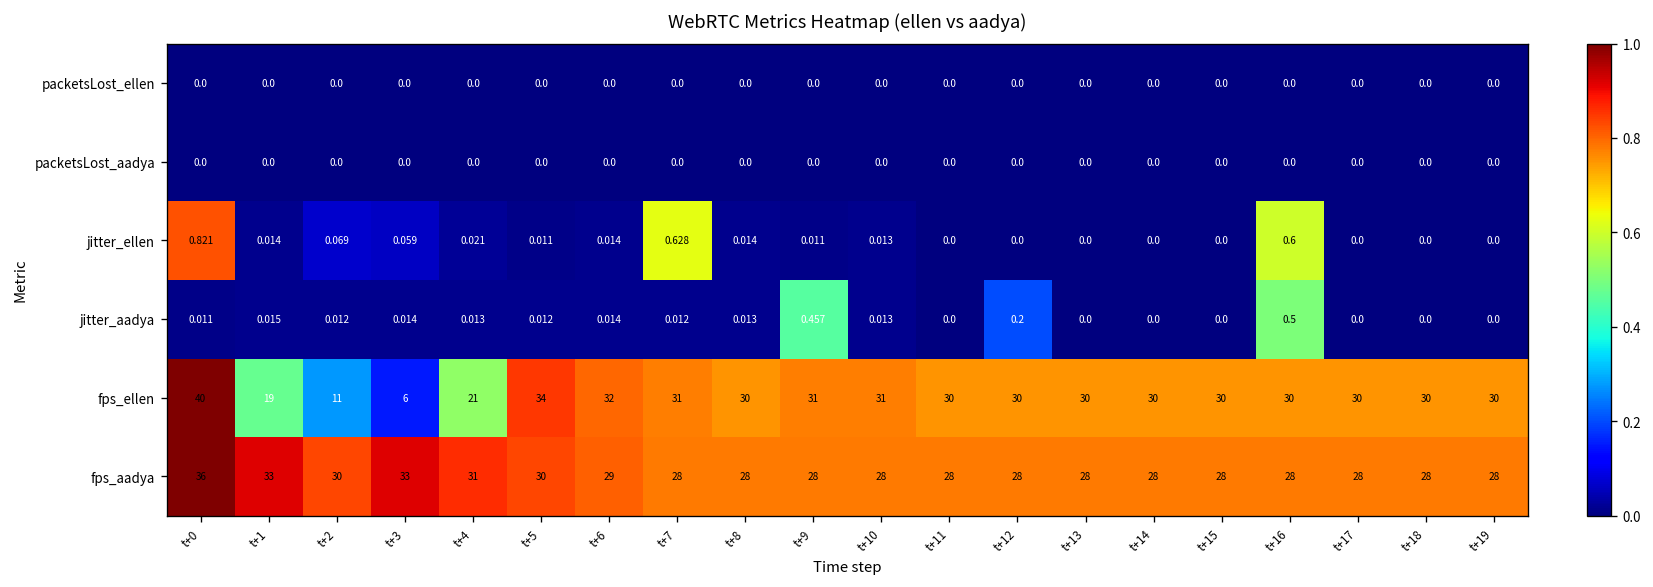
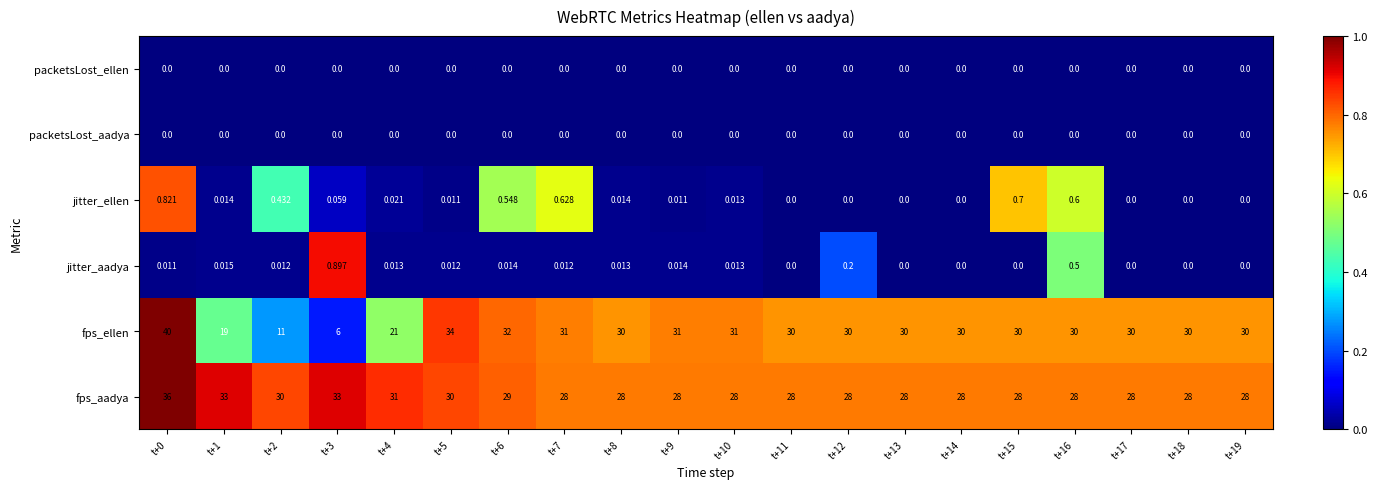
jitter_ellen, t+2: 0.069 -> 0.432
jitter_ellen, t+6: 0.014 -> 0.548
jitter_ellen, t+15: 0.0 -> 0.7
jitter_aadya, t+3: 0.014 -> 0.897
jitter_aadya, t+9: 0.457 -> 0.014
